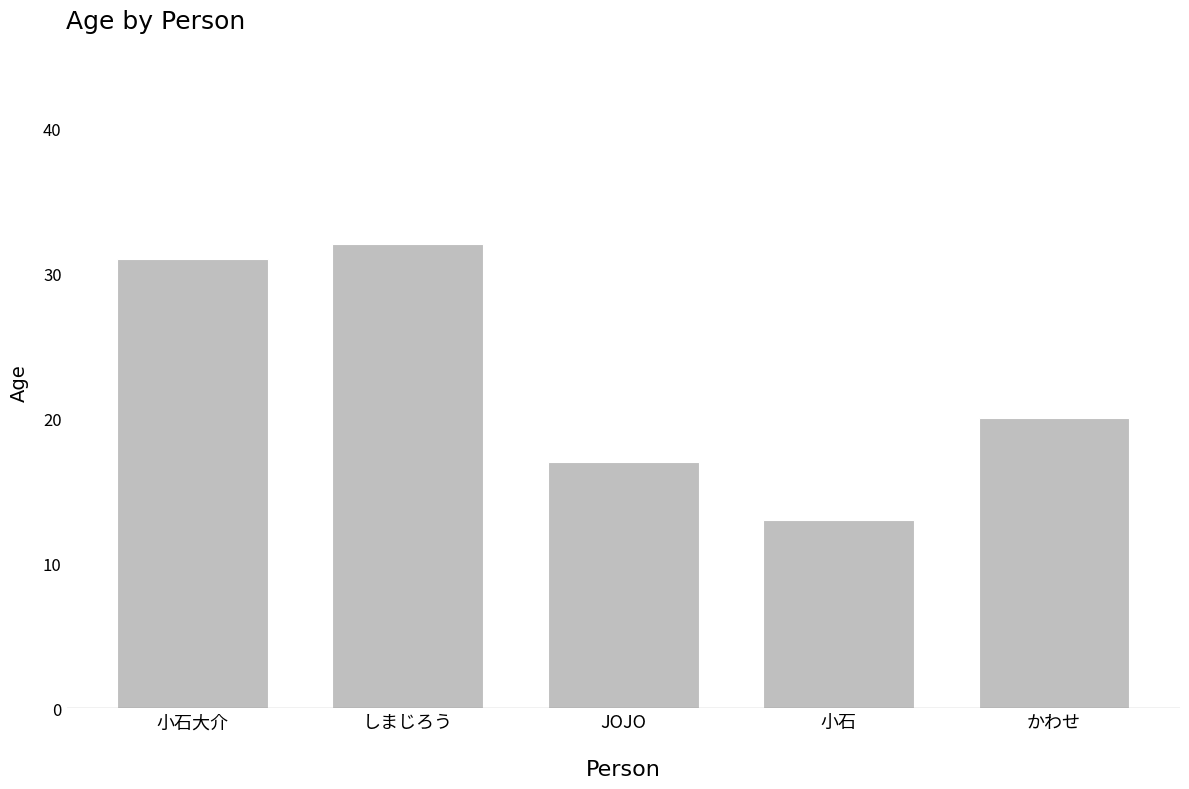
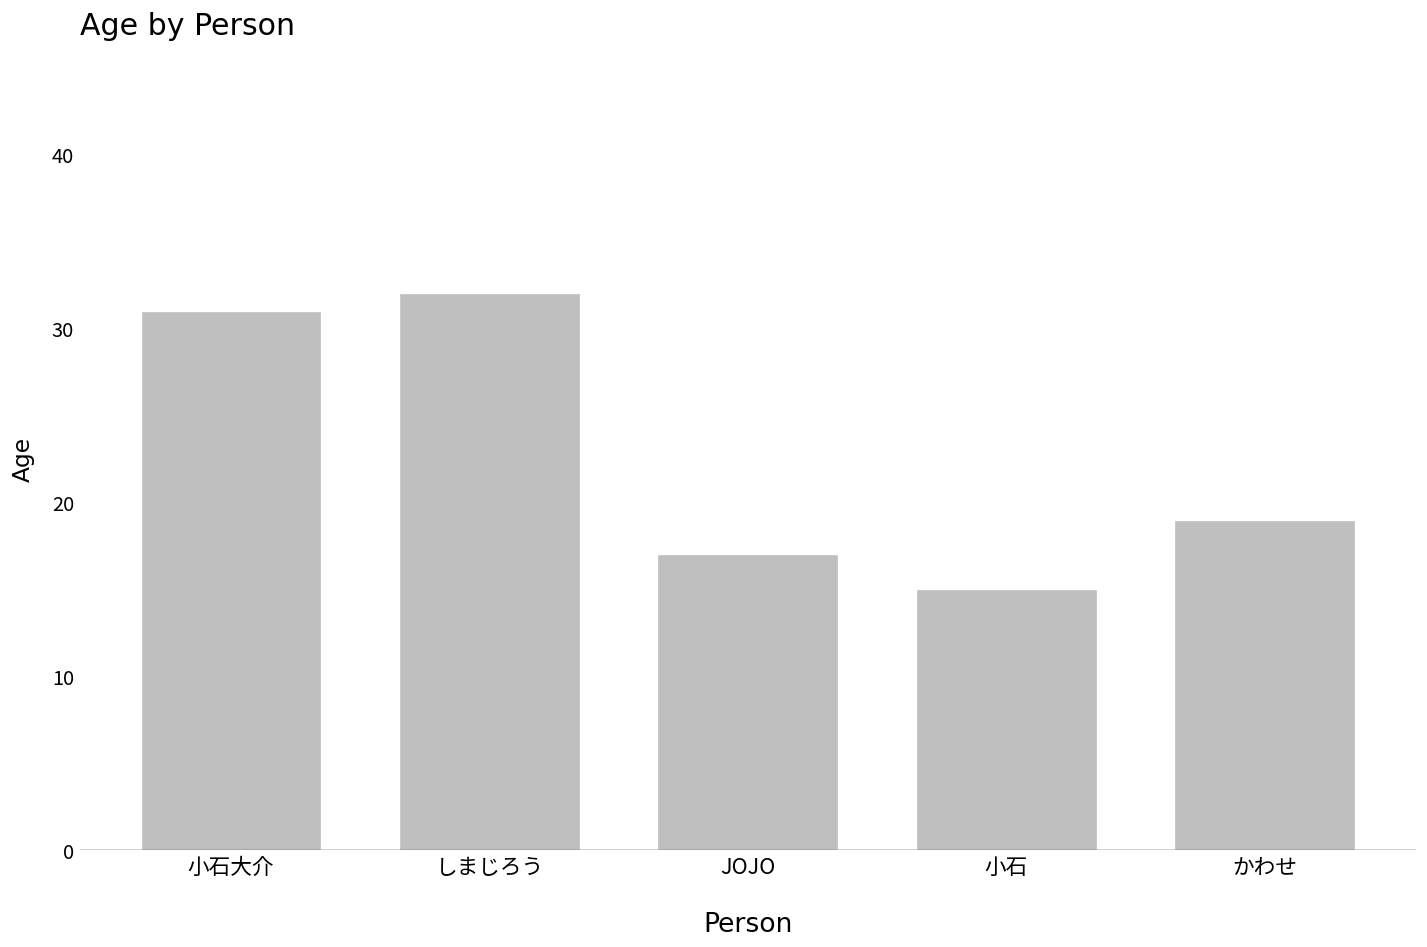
小石: 13 -> 15
かわせ: 20 -> 19
